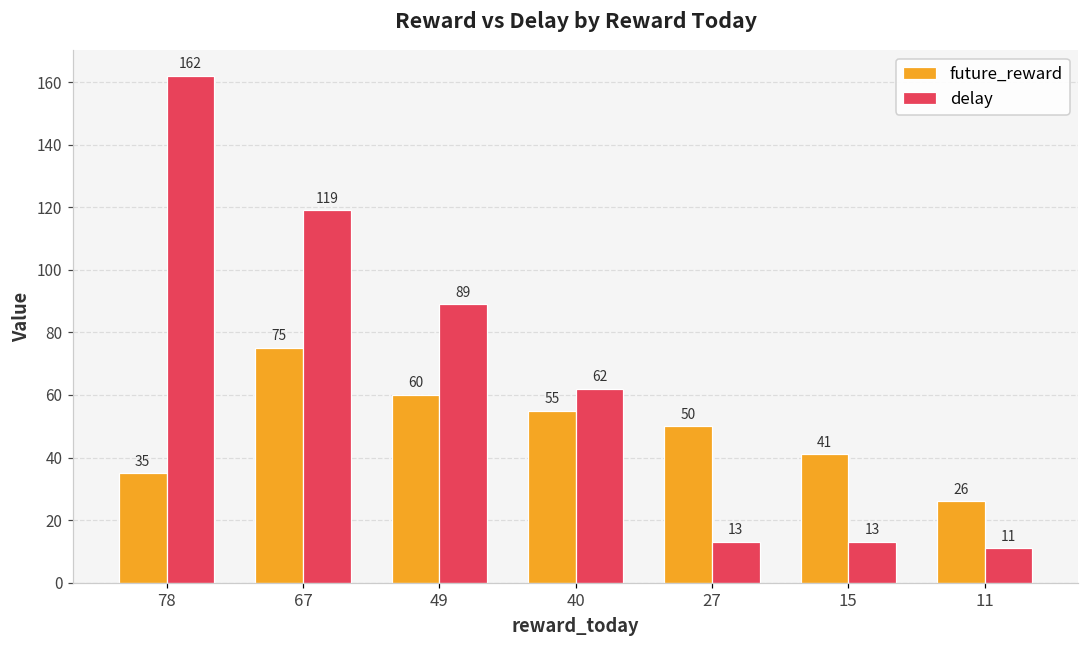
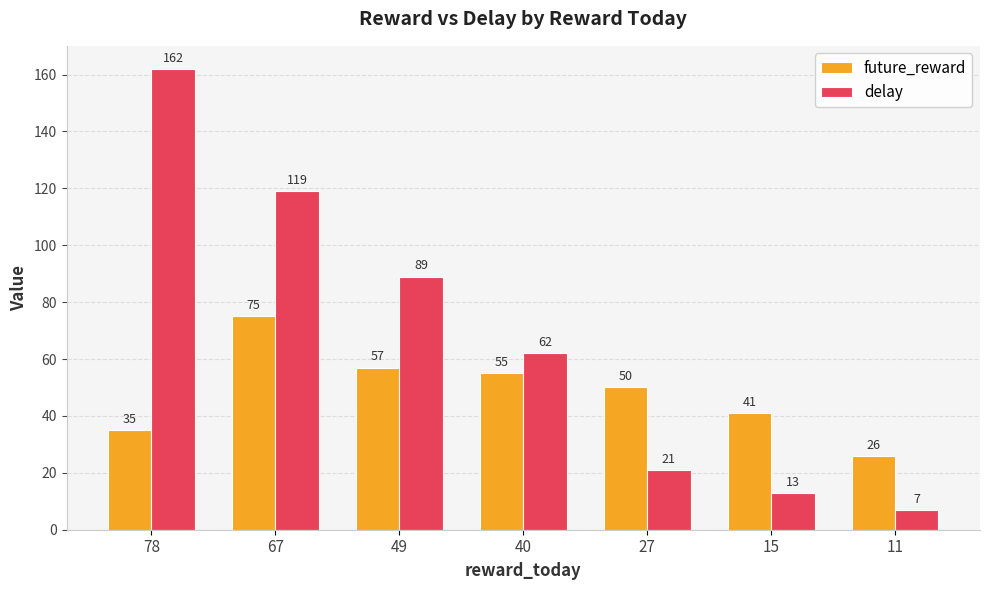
future_reward, 49: 60 -> 57
delay, 27: 13 -> 21
delay, 11: 11 -> 7
